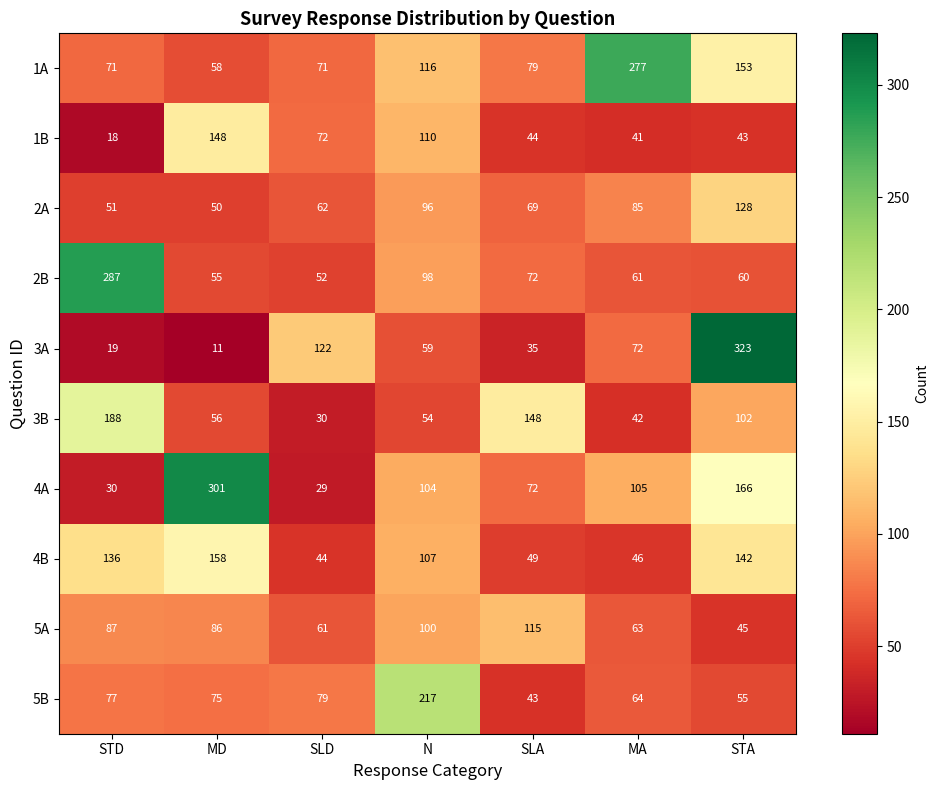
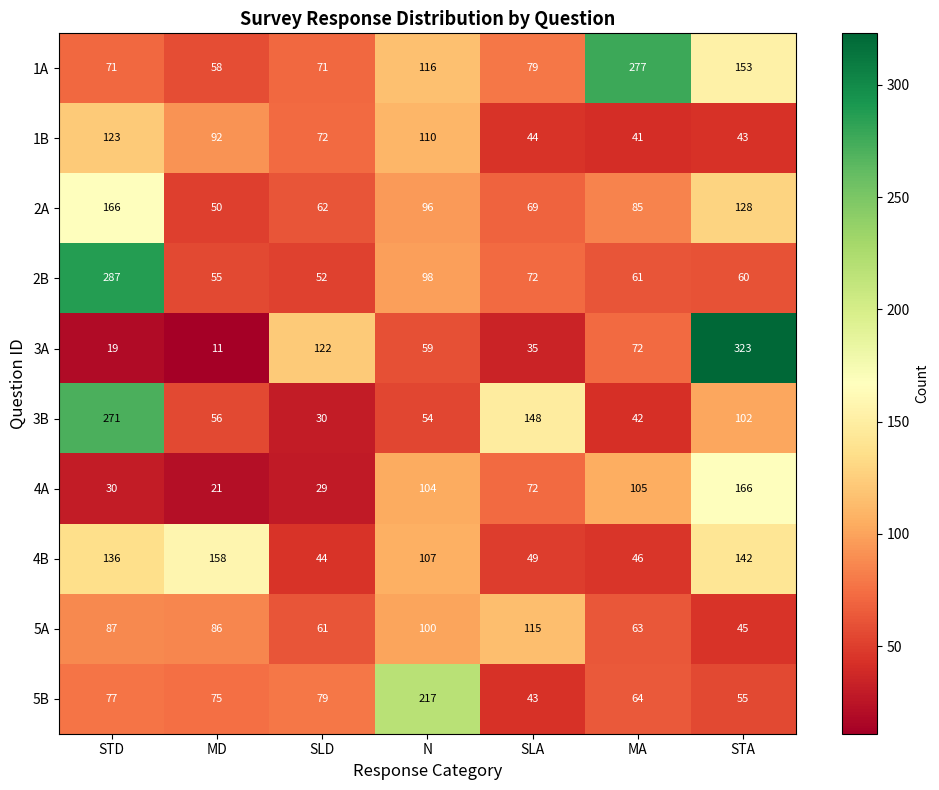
1B, STD: 18 -> 123
1B, MD: 148 -> 92
2A, STD: 51 -> 166
3B, STD: 188 -> 271
4A, MD: 301 -> 21
